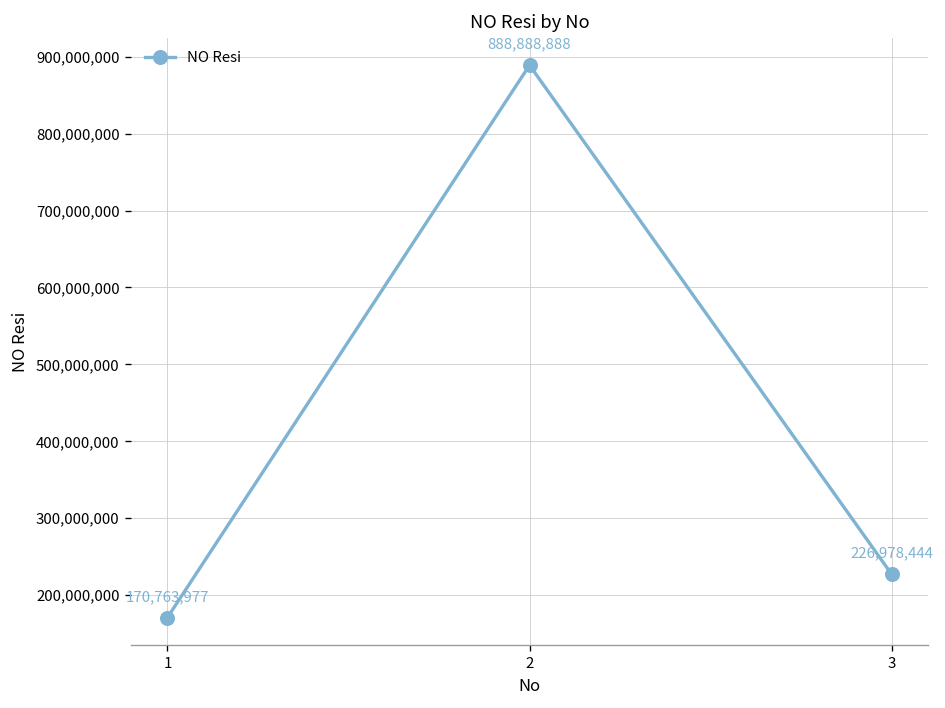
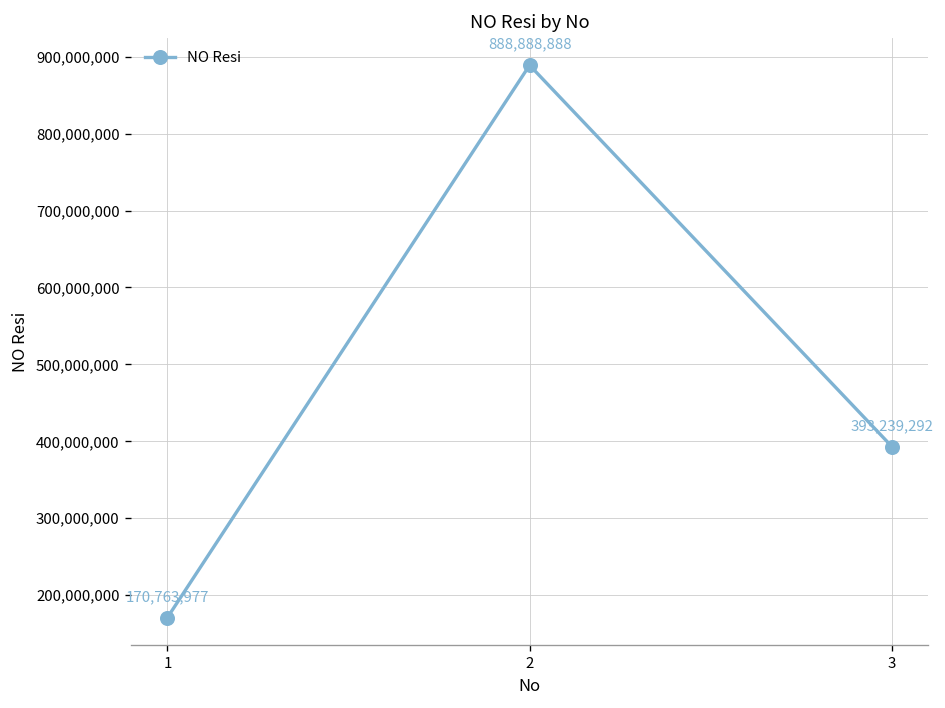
3: 226,978,444 -> 393,239,292
